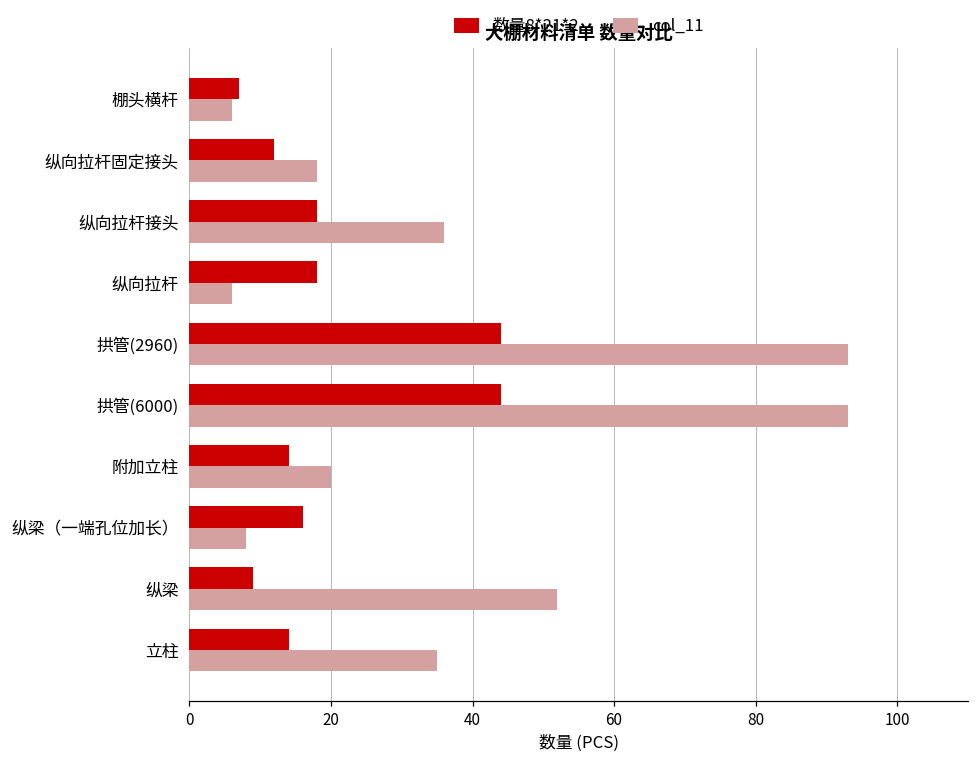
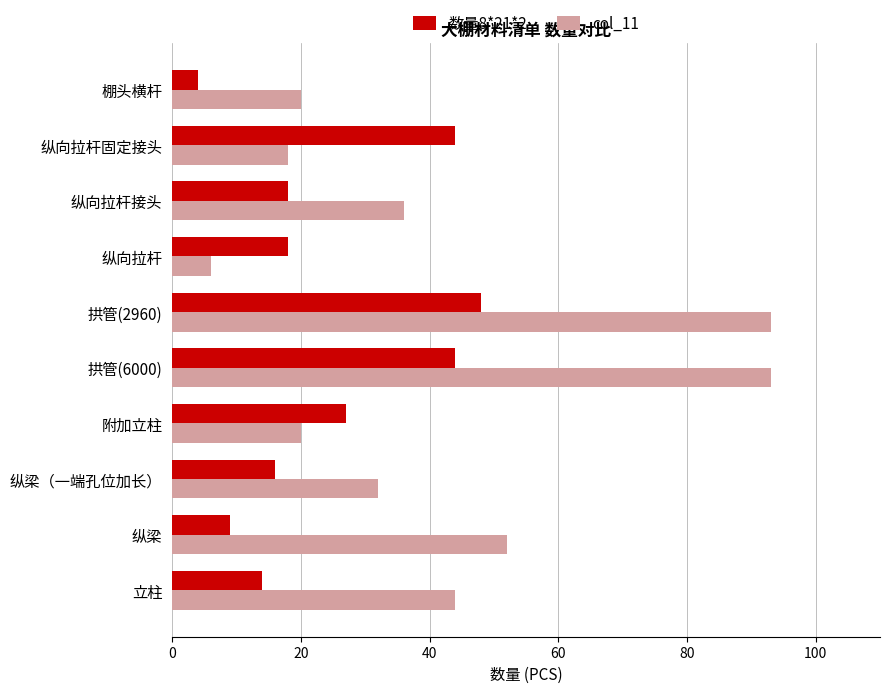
数量8*21*2, 棚头横杆: 7 -> 4
col_11, 棚头横杆: 6 -> 20
数量8*21*2, 纵向拉杆固定接头: 12 -> 44
数量8*21*2, 拱管(2960): 44 -> 48
数量8*21*2, 附加立柱: 14 -> 27
col_11, 纵梁（一端孔位加长）: 8 -> 32
col_11, 立柱: 35 -> 44
